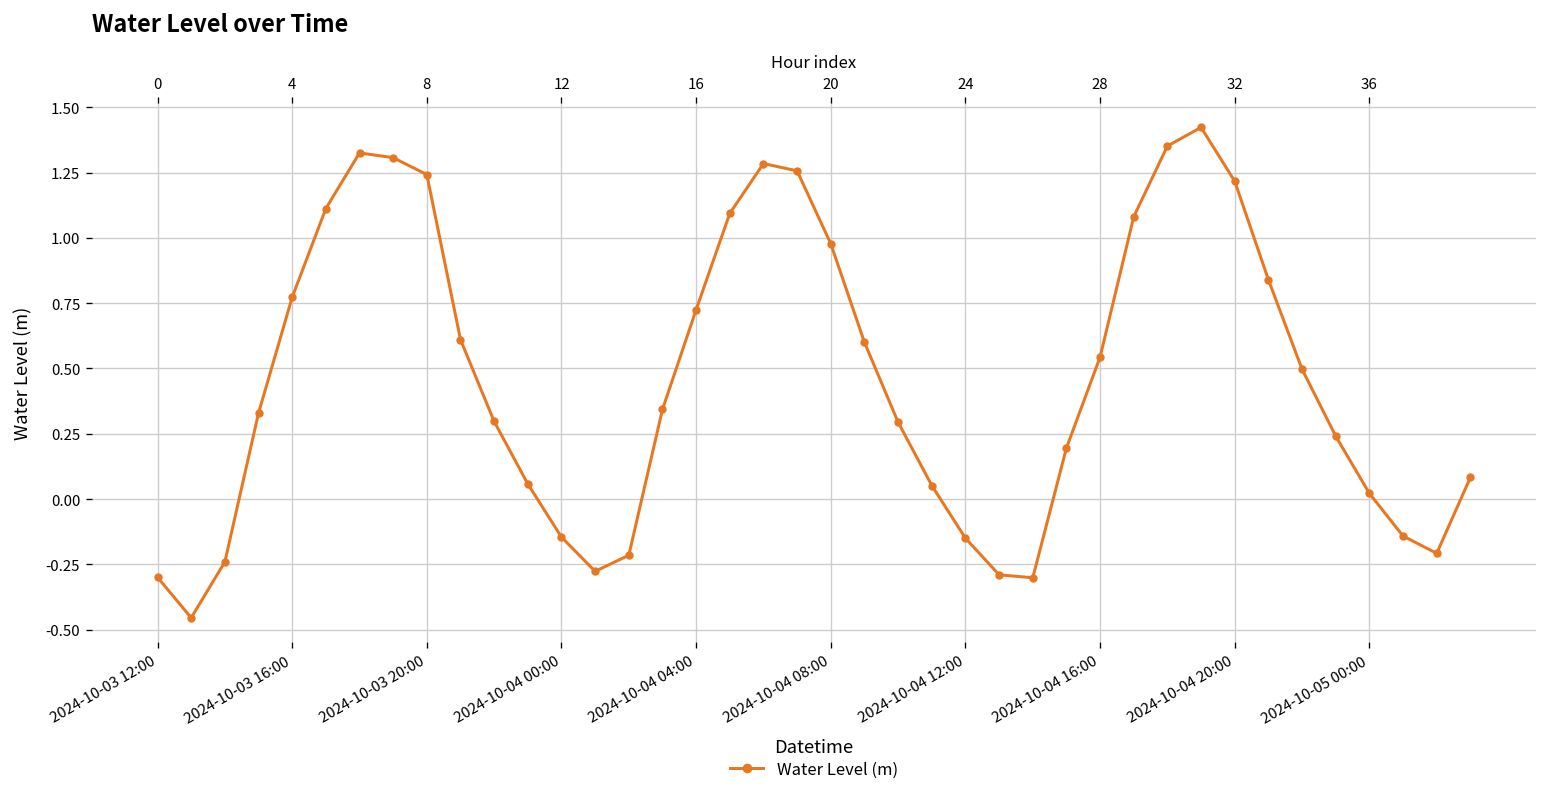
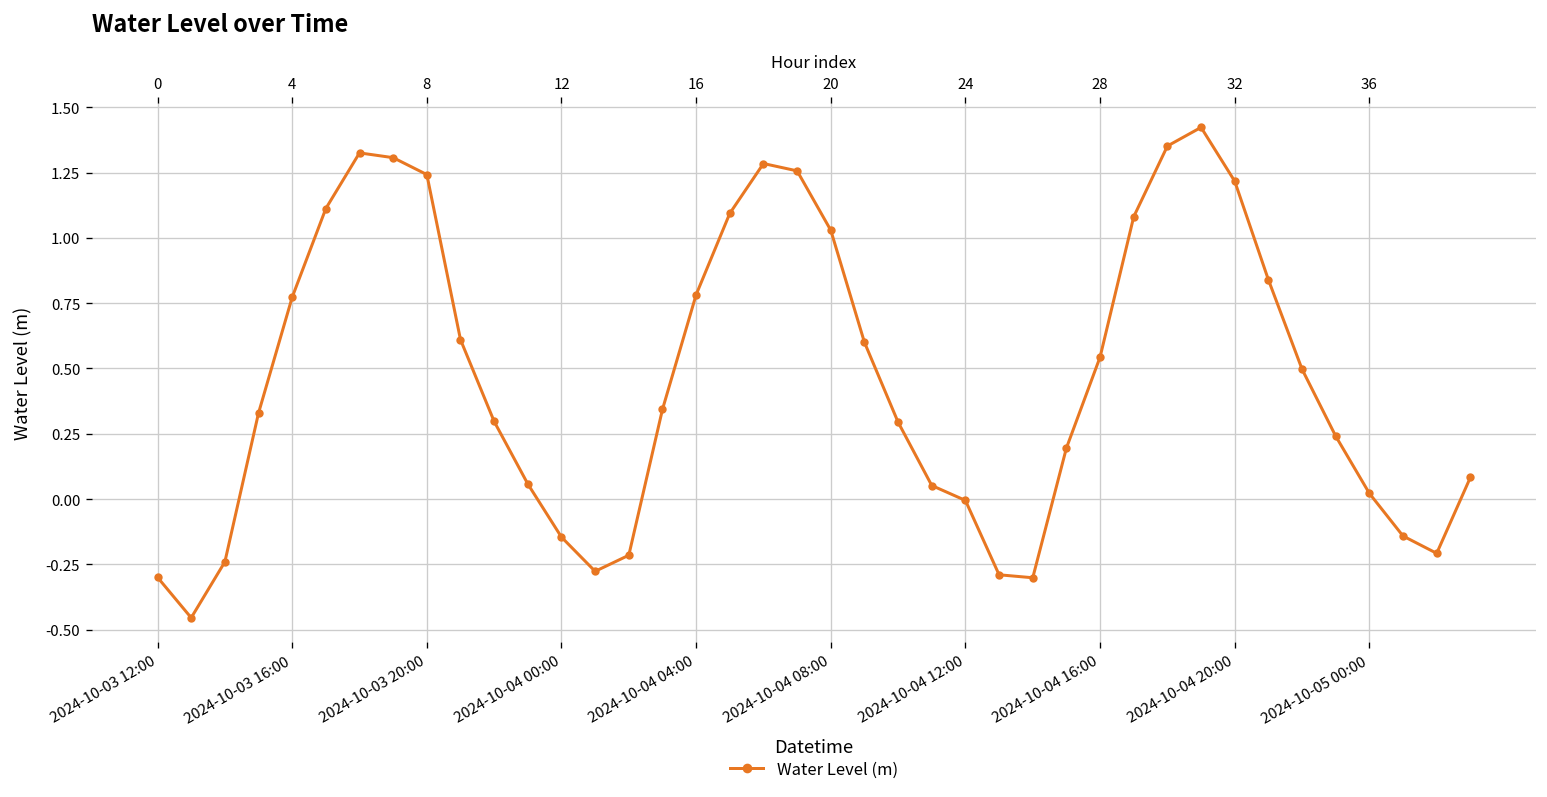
2024-10-04 04:00: 0.73 -> 0.78
2024-10-04 08:00: 0.98 -> 1.03
2024-10-04 12:00: -0.15 -> 0.00
